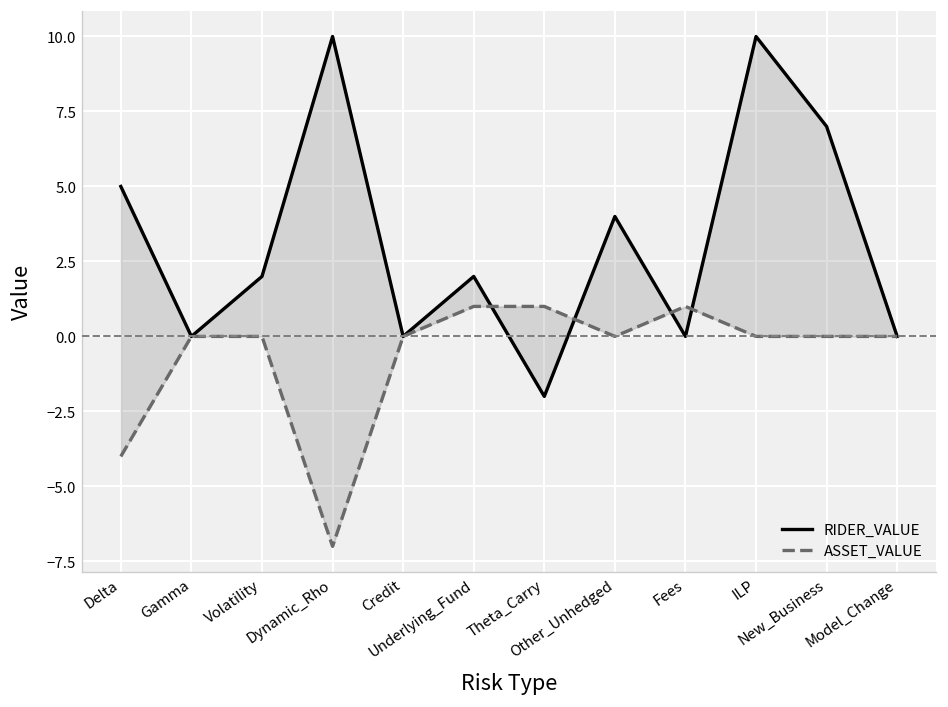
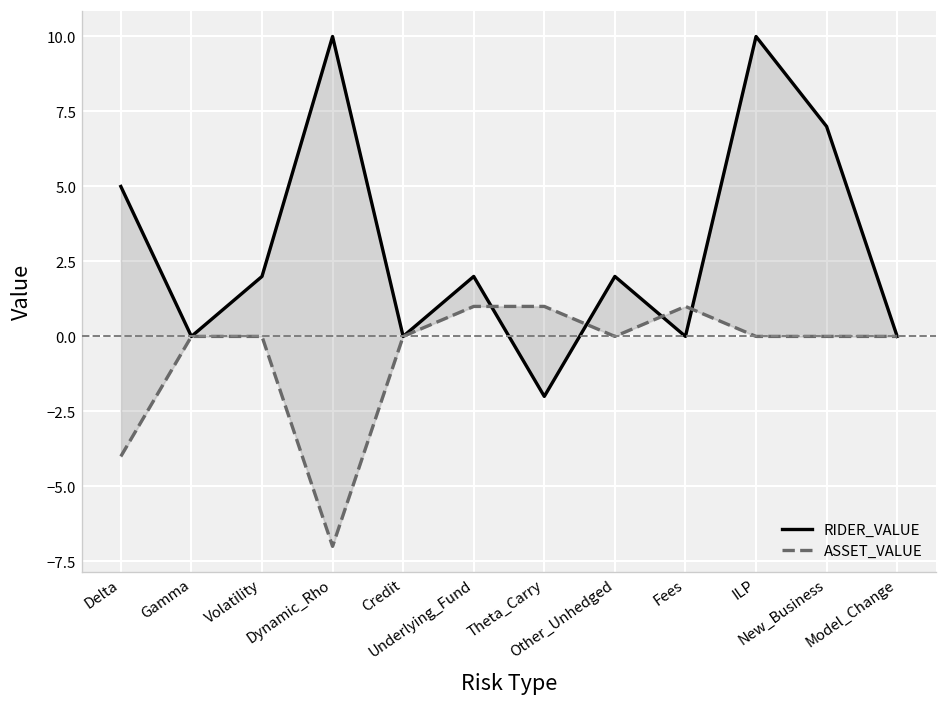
RIDER_VALUE, Other_Unhedged: 4 -> 2
